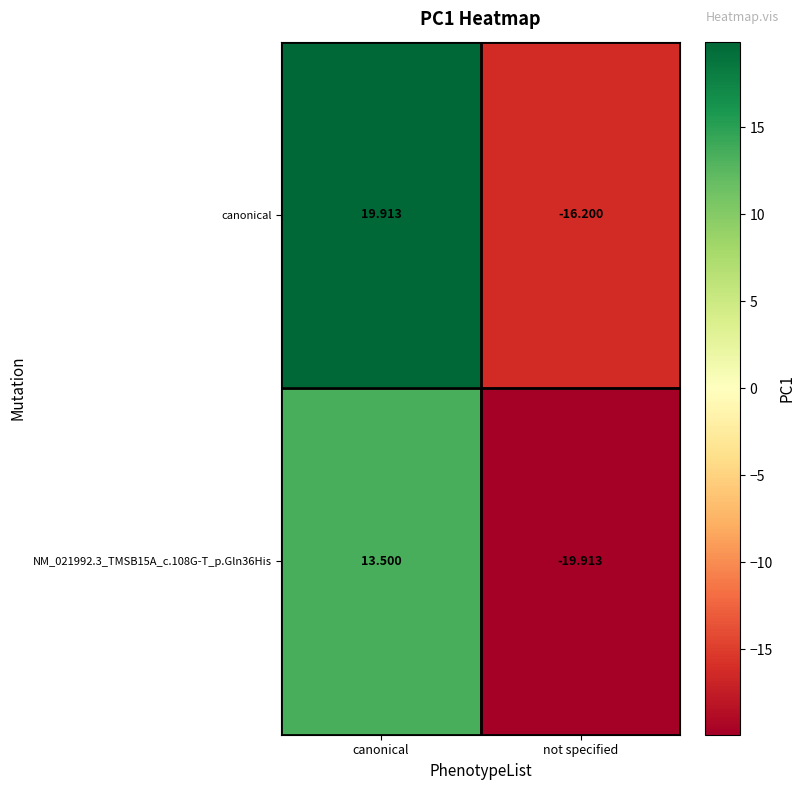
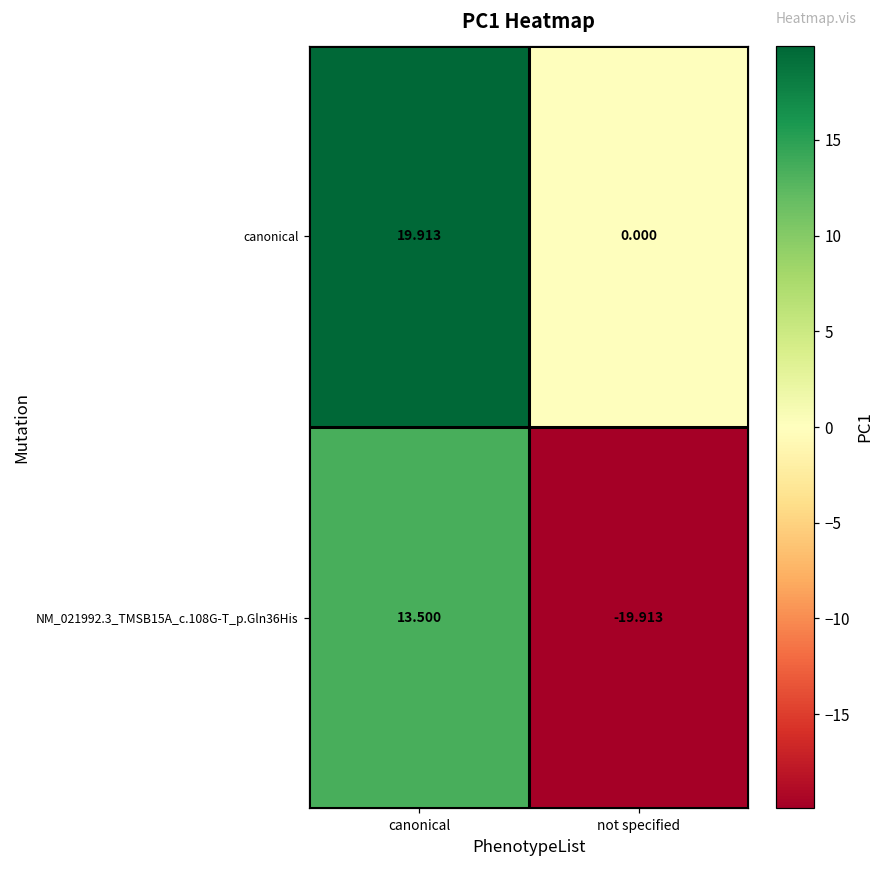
canonical, not specified: -16.200 -> 0.000
